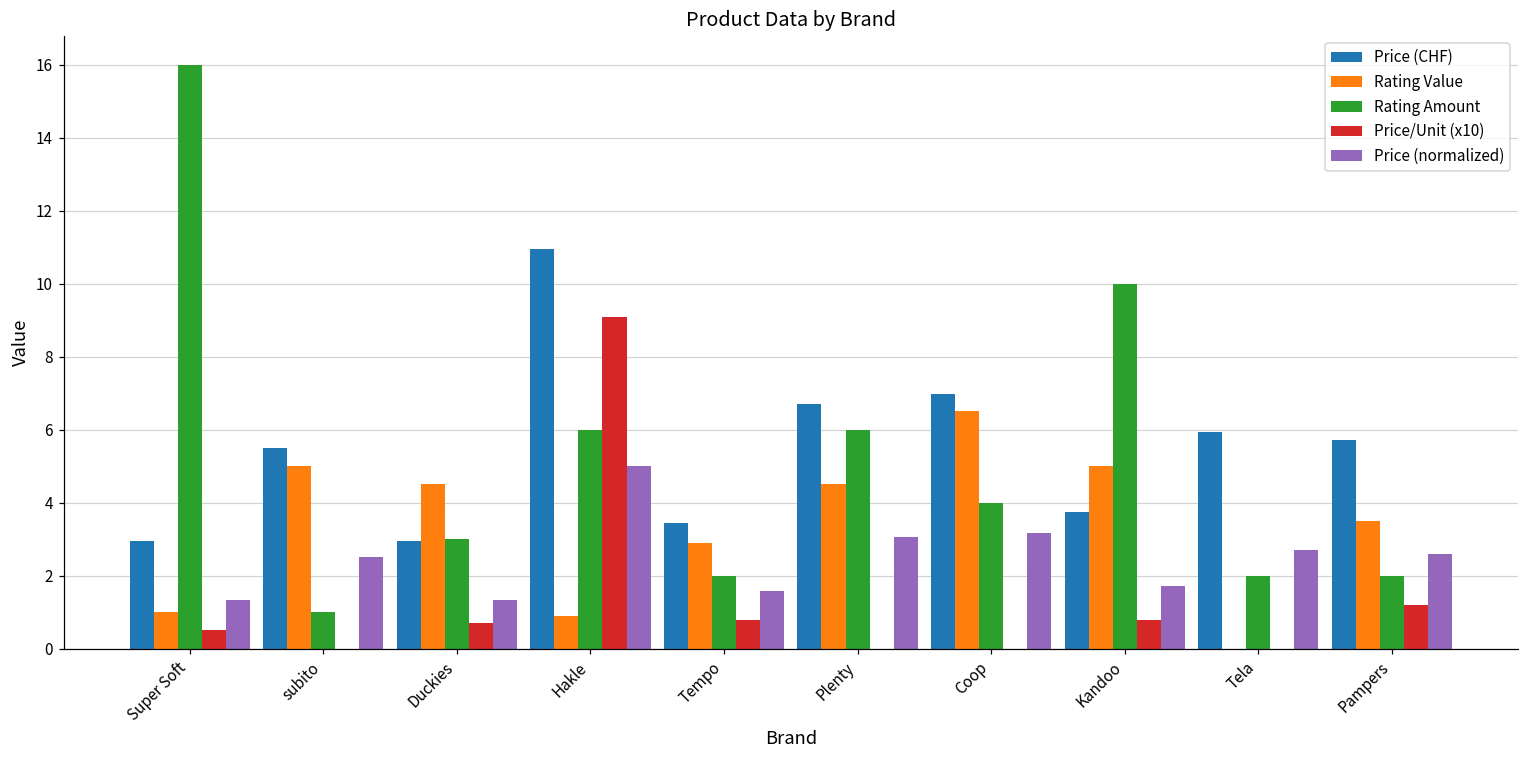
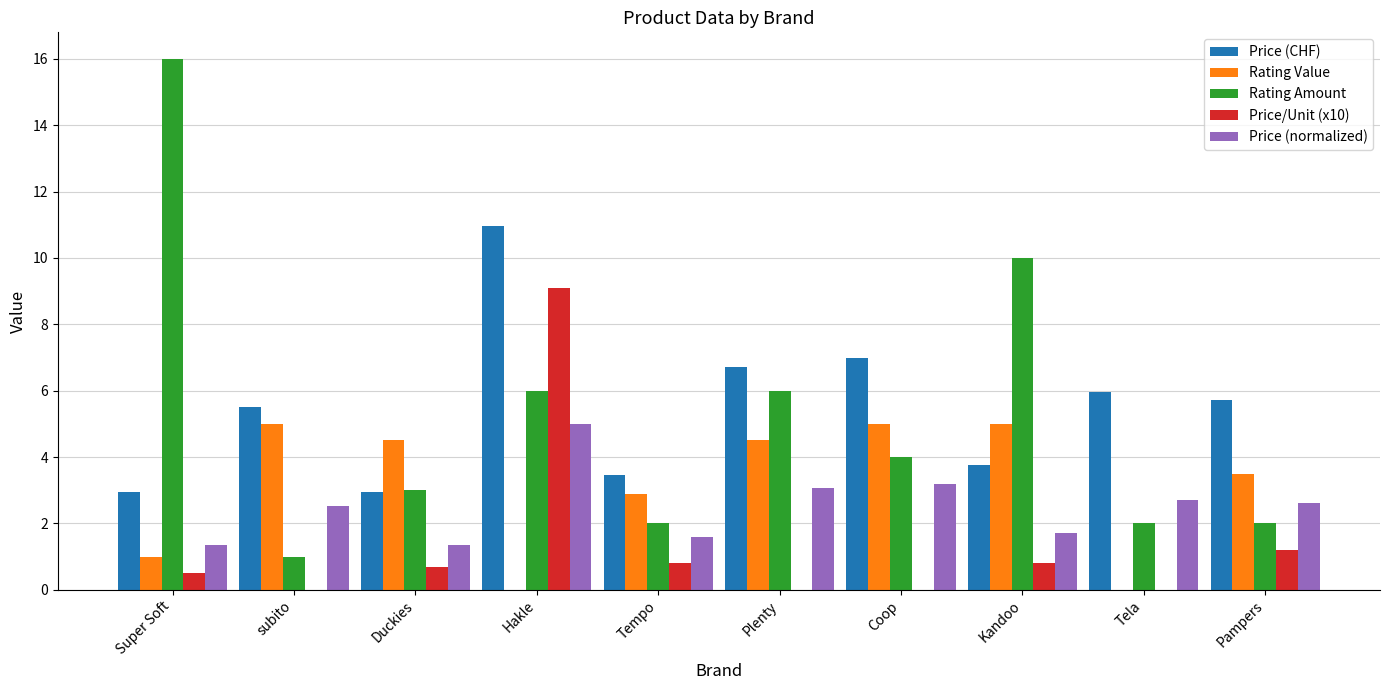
Rating Value, Hakle: 0.9 -> 0.0
Rating Value, Coop: 6.5 -> 5.0
